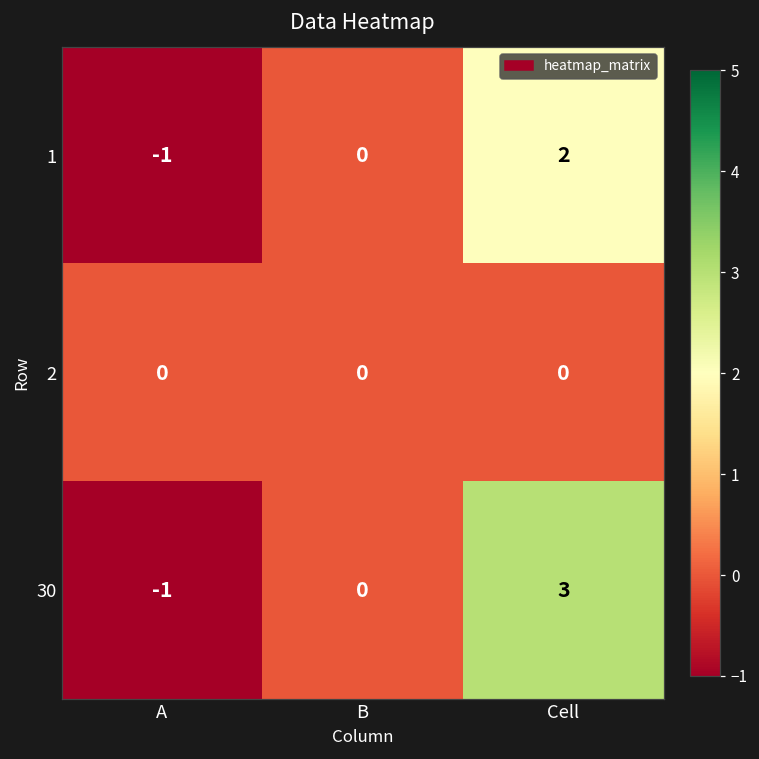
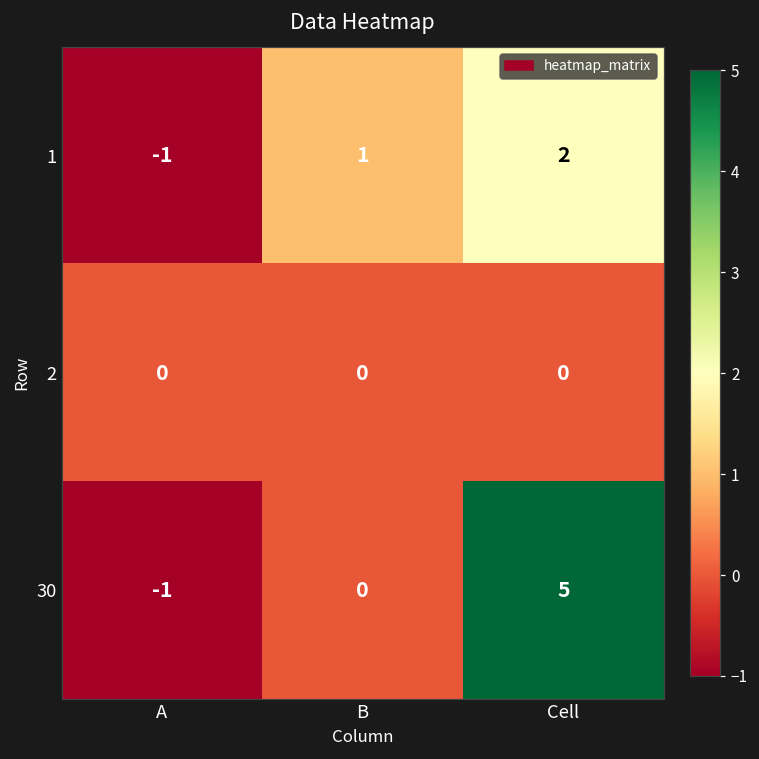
1, B: 0 -> 1
30, Cell: 3 -> 5
